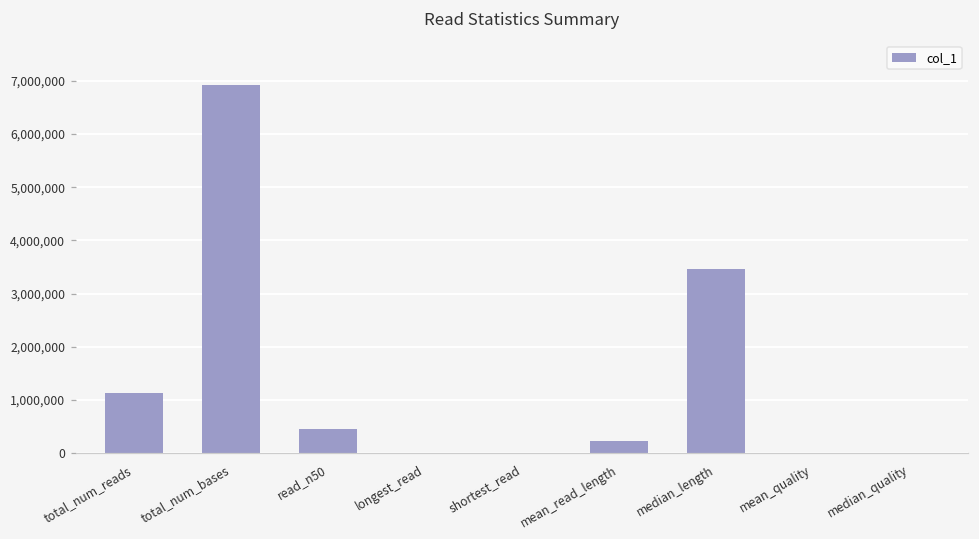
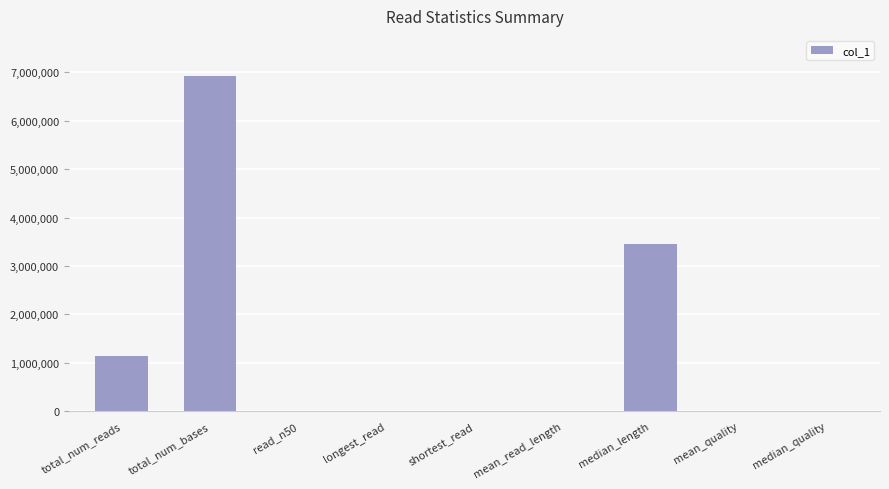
read_n50: 500,000 -> 0
mean_read_length: 200,000 -> 0
